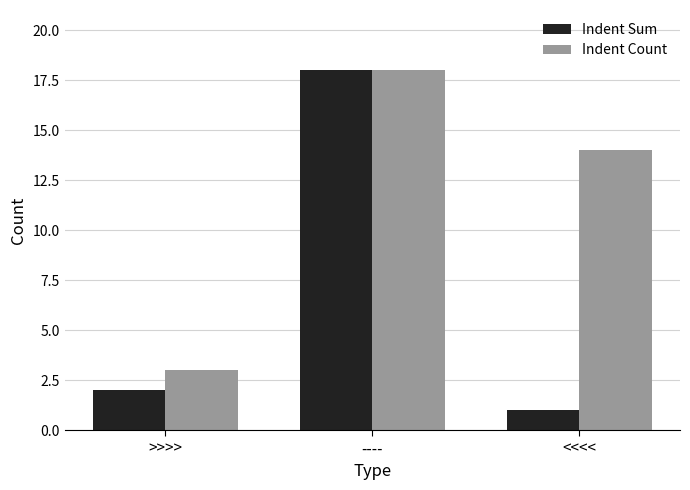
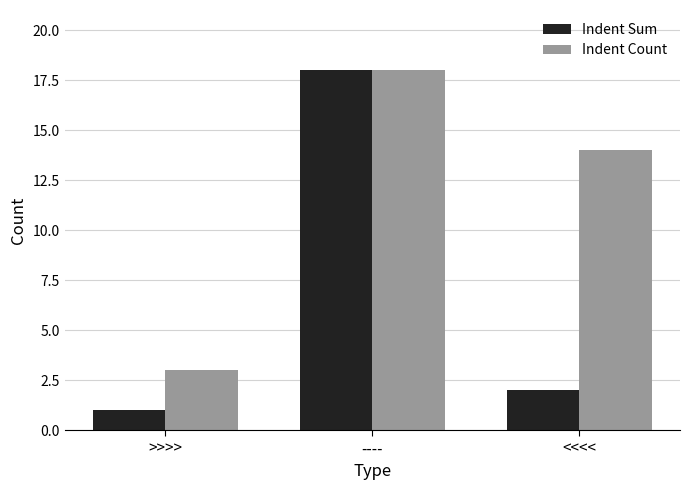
Indent Sum, >>>>: 2 -> 1
Indent Sum, <<<<: 1 -> 2
